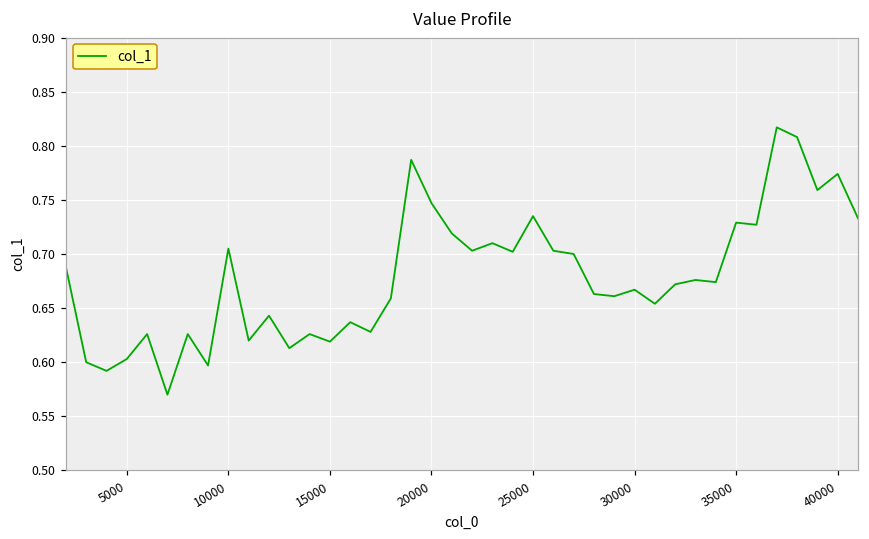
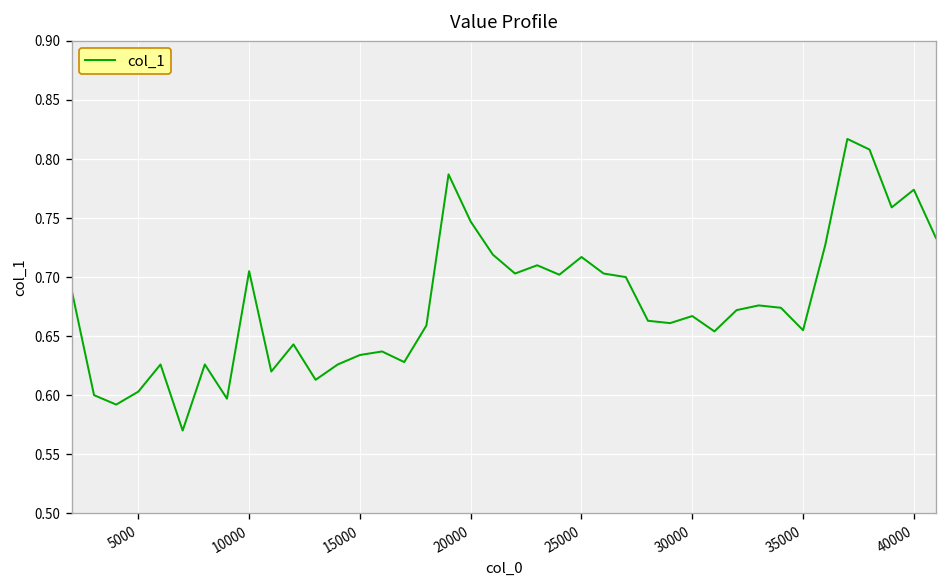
15000: 0.62 -> 0.63
25000: 0.74 -> 0.72
35000: 0.73 -> 0.66
